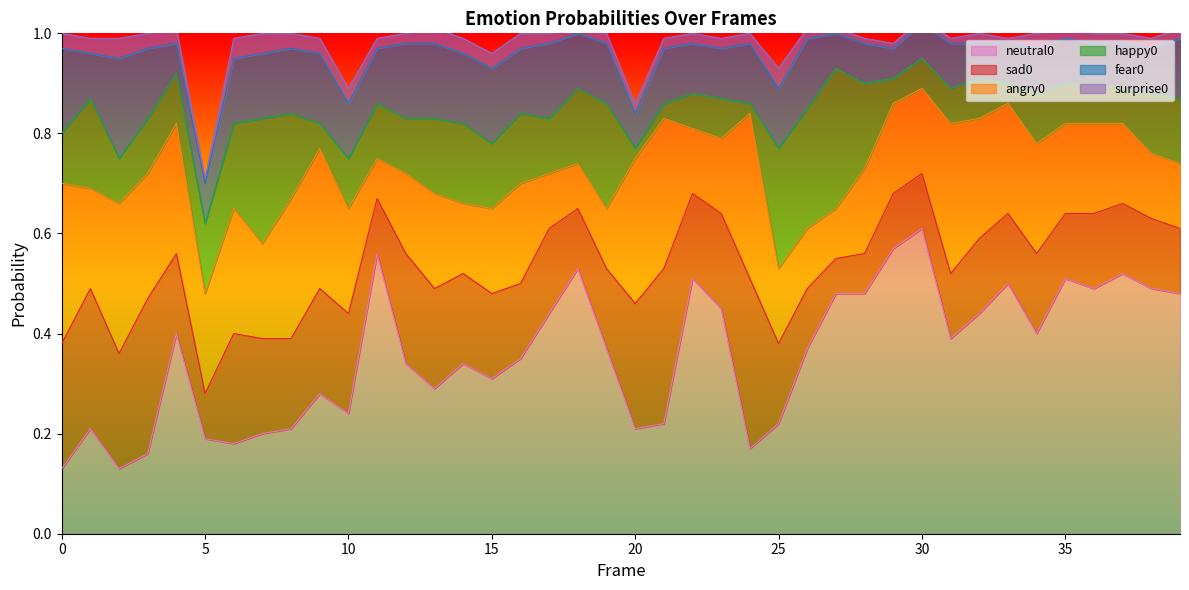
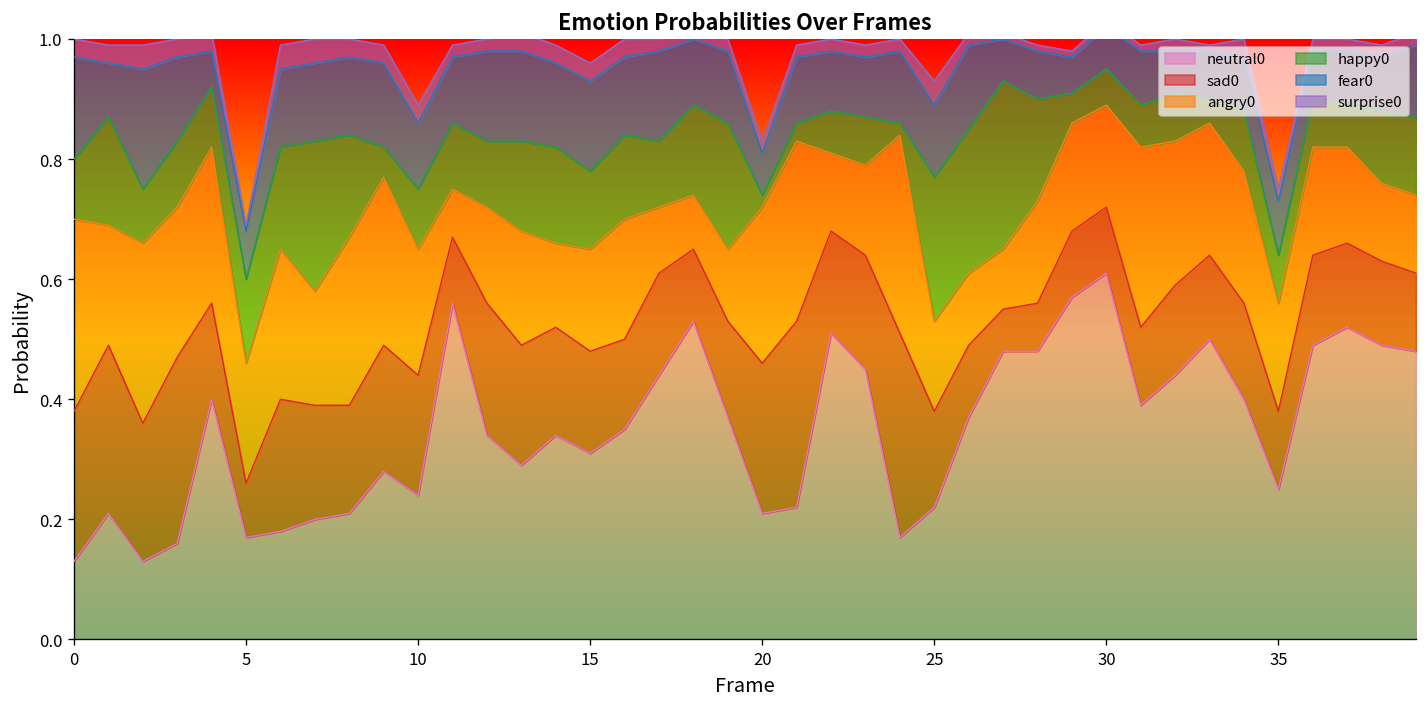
neutral0, 5: 0.19 -> 0.17
angry0, 20: 0.29 -> 0.26
neutral0, 35: 0.51 -> 0.25
